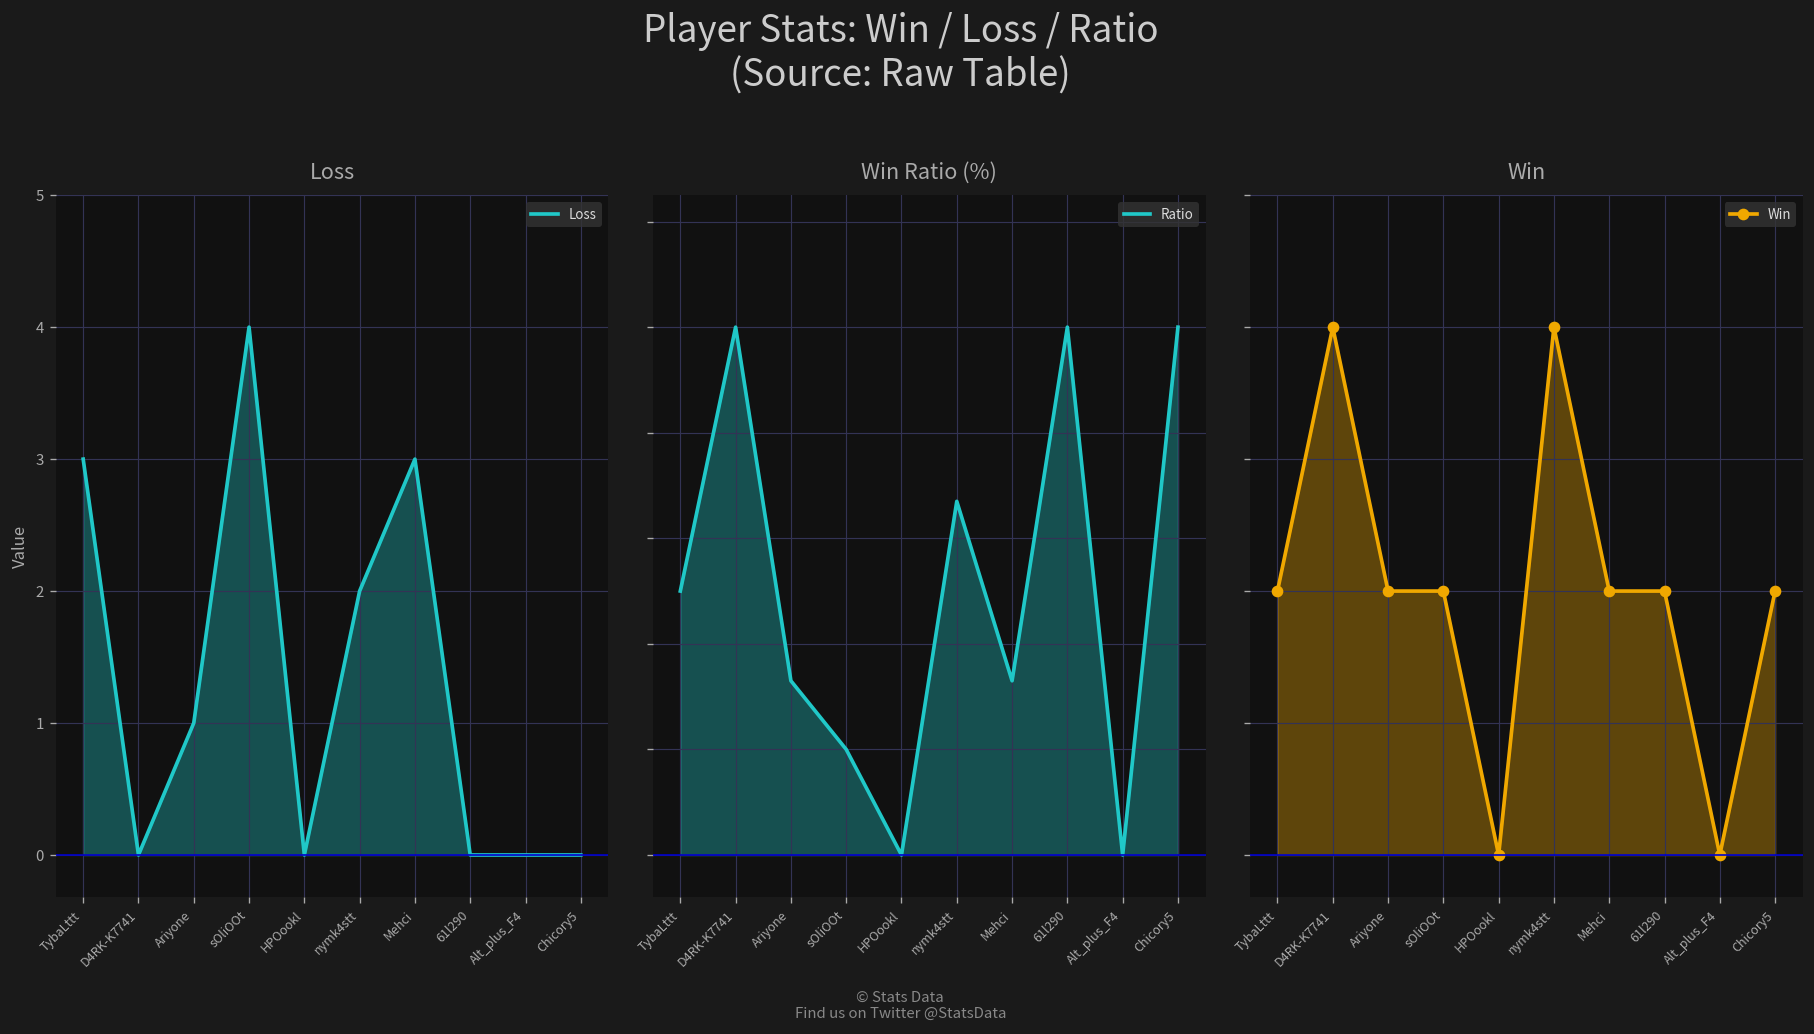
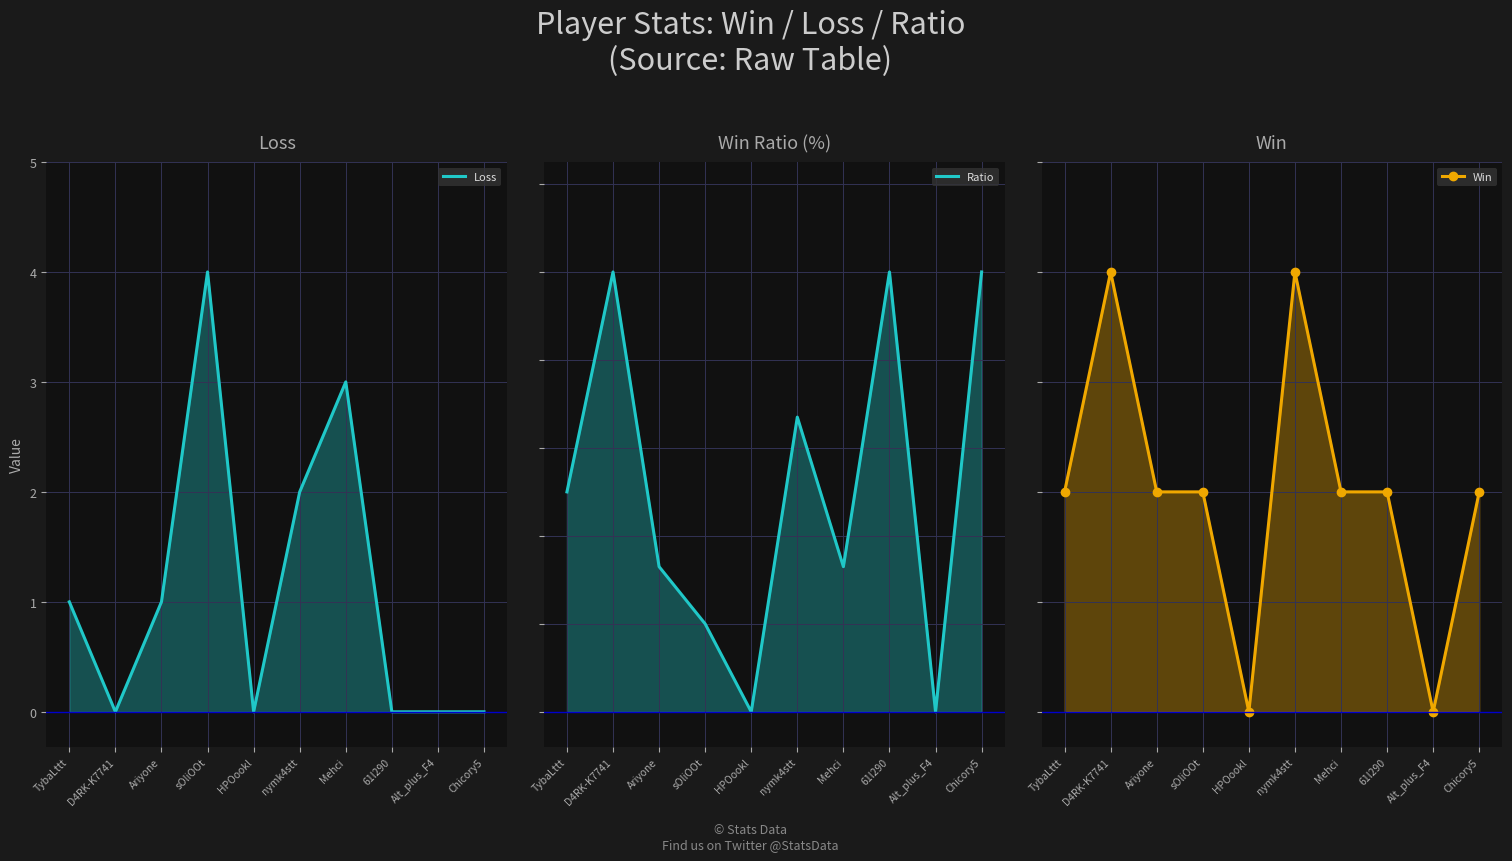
Loss, TybaLttt: 3 -> 1
